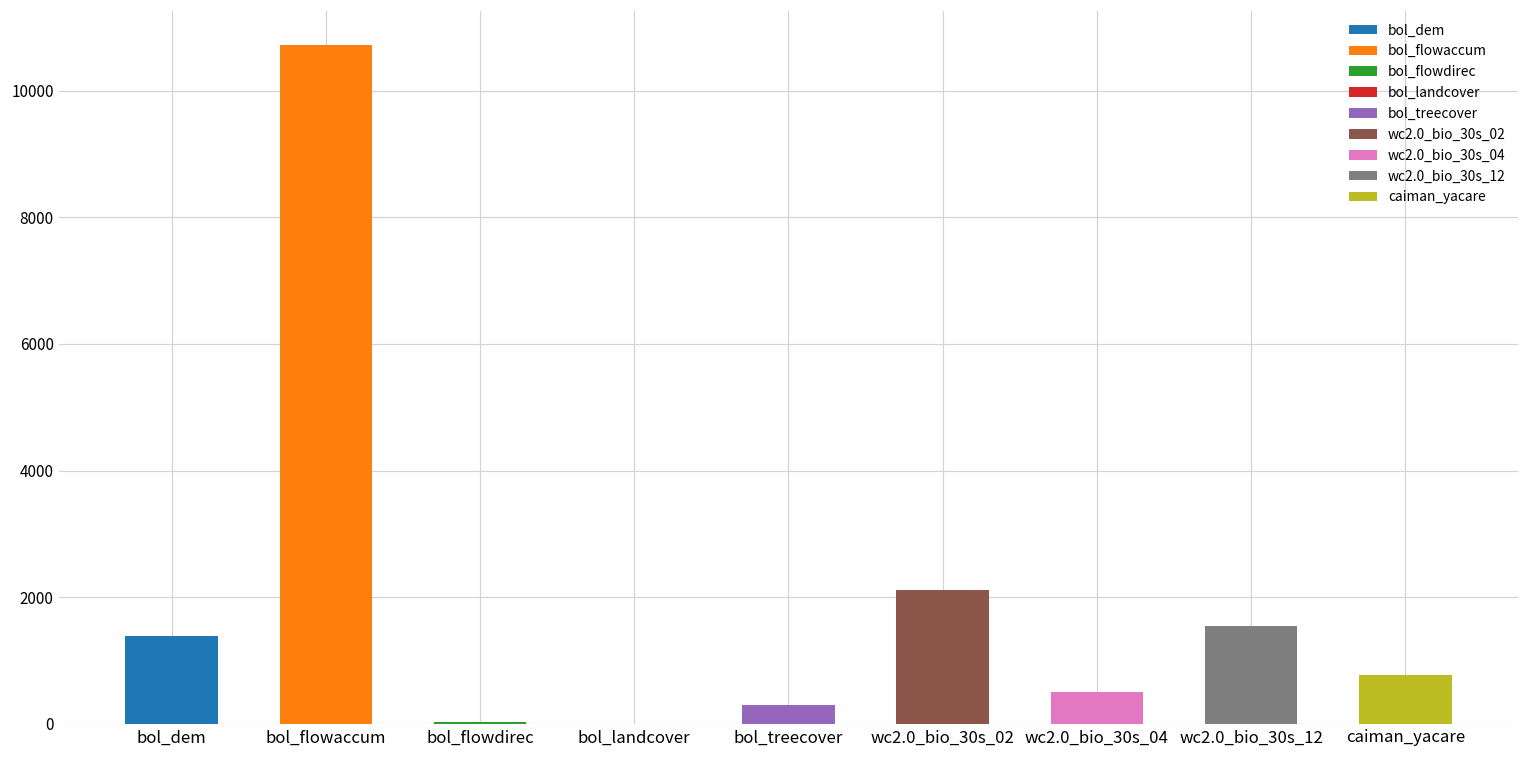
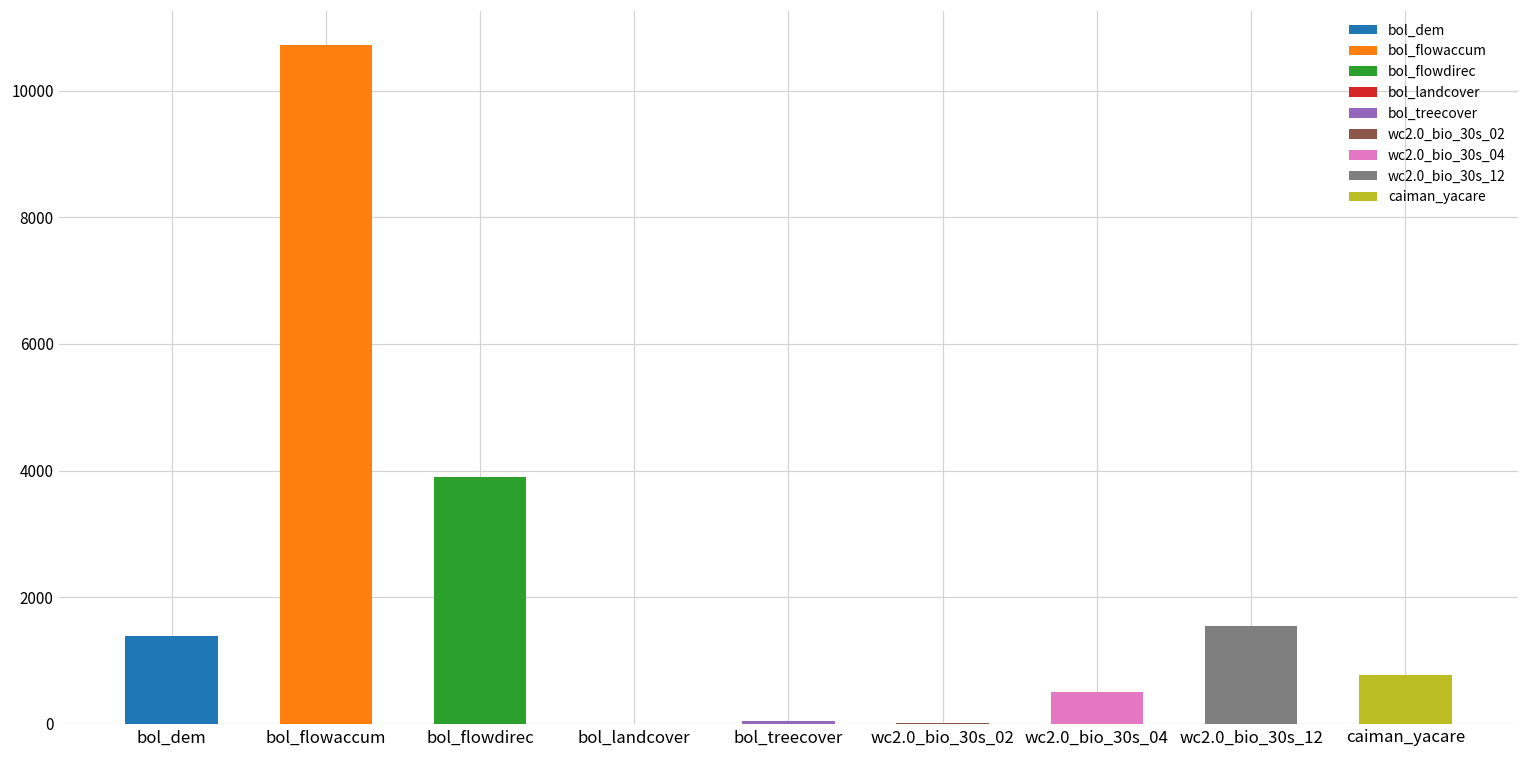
bol_flowdirec: 0 -> 3900
bol_treecover: 300 -> 0
wc2.0_bio_30s_02: 2100 -> 0
